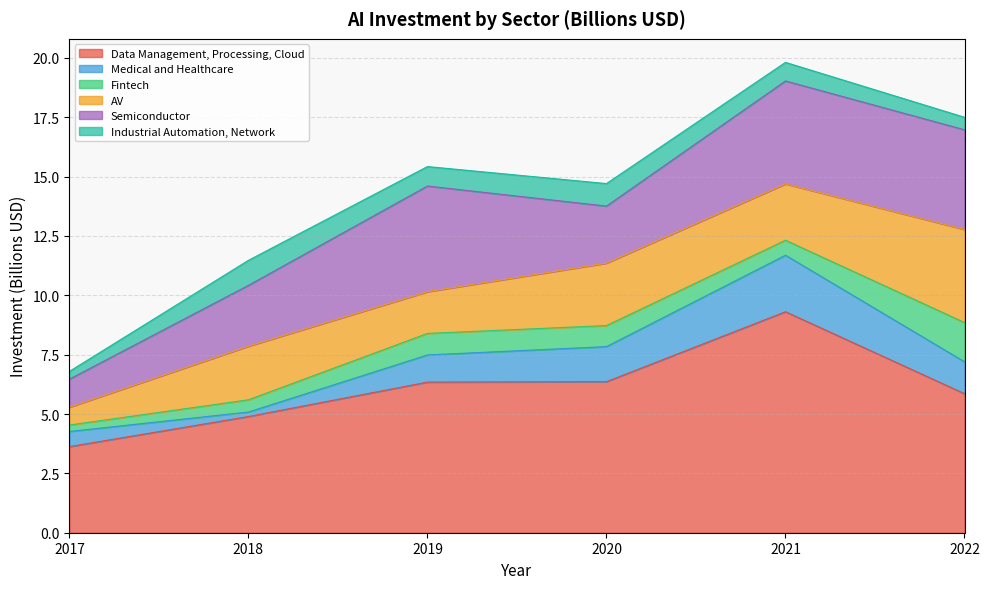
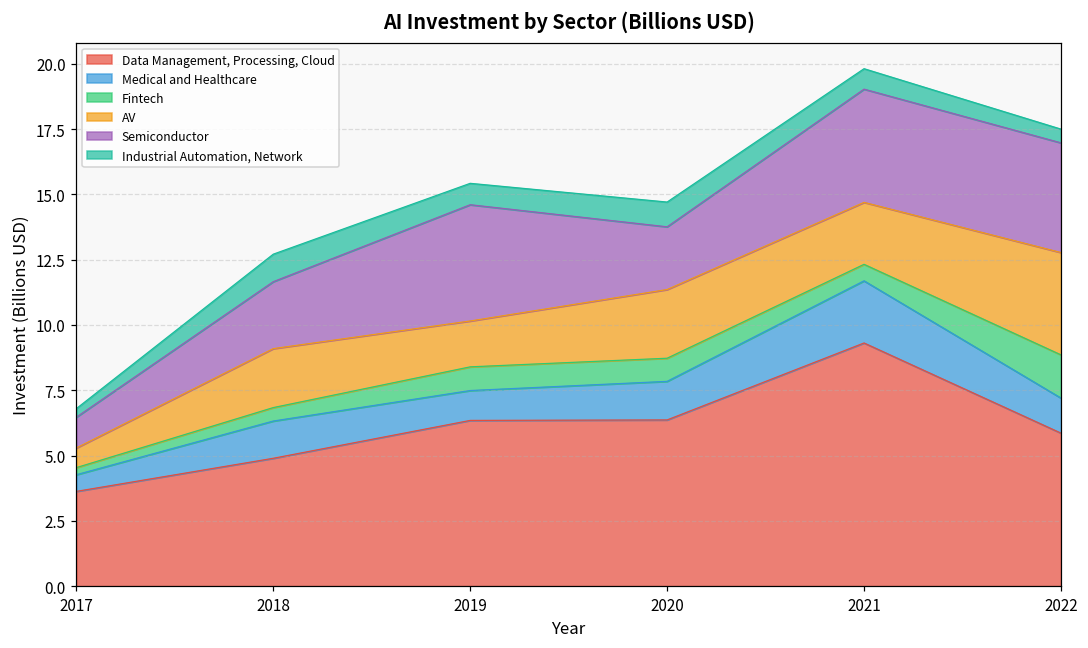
Medical and Healthcare, 2018: 0.2 -> 1.4
